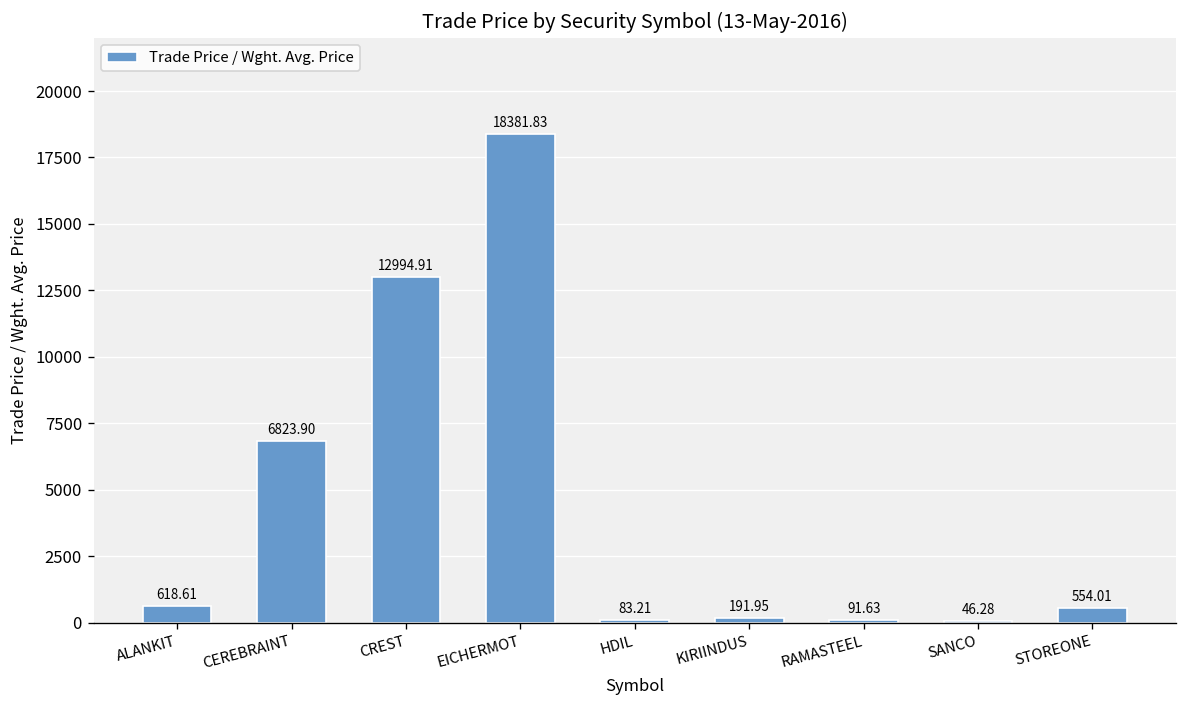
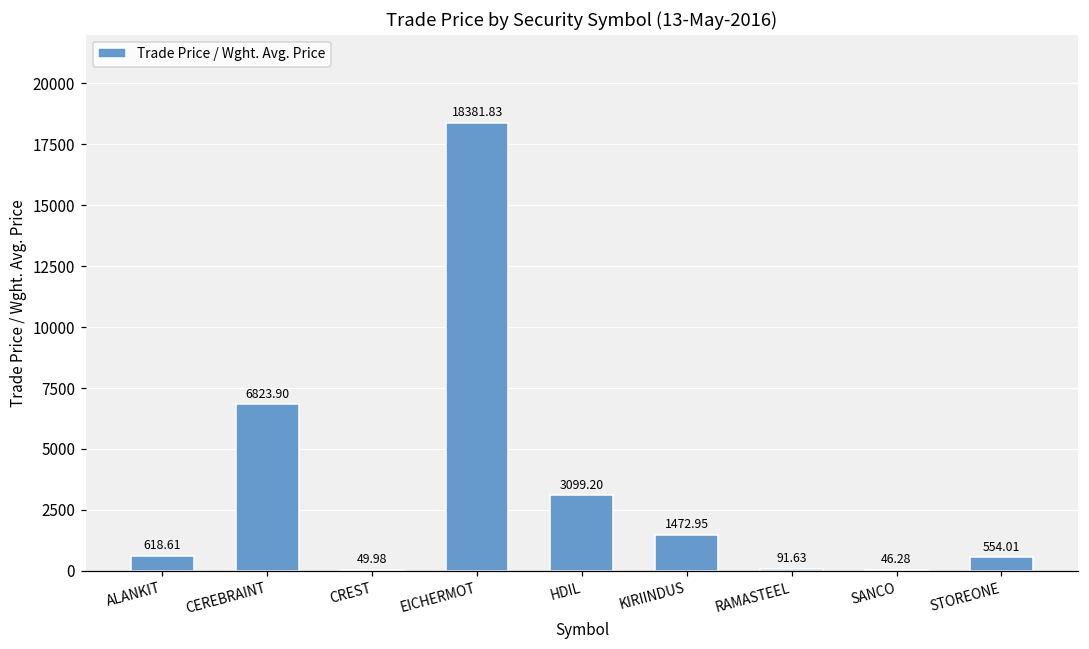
CREST: 12994.91 -> 49.98
HDIL: 83.21 -> 3099.20
KIRIINDUS: 191.95 -> 1472.95
